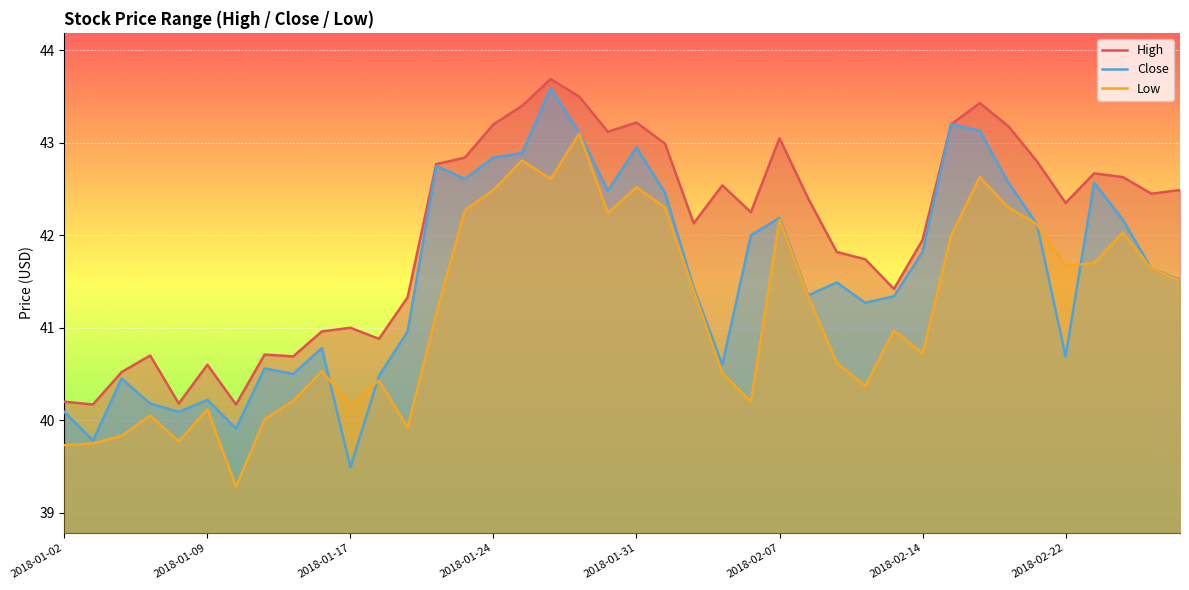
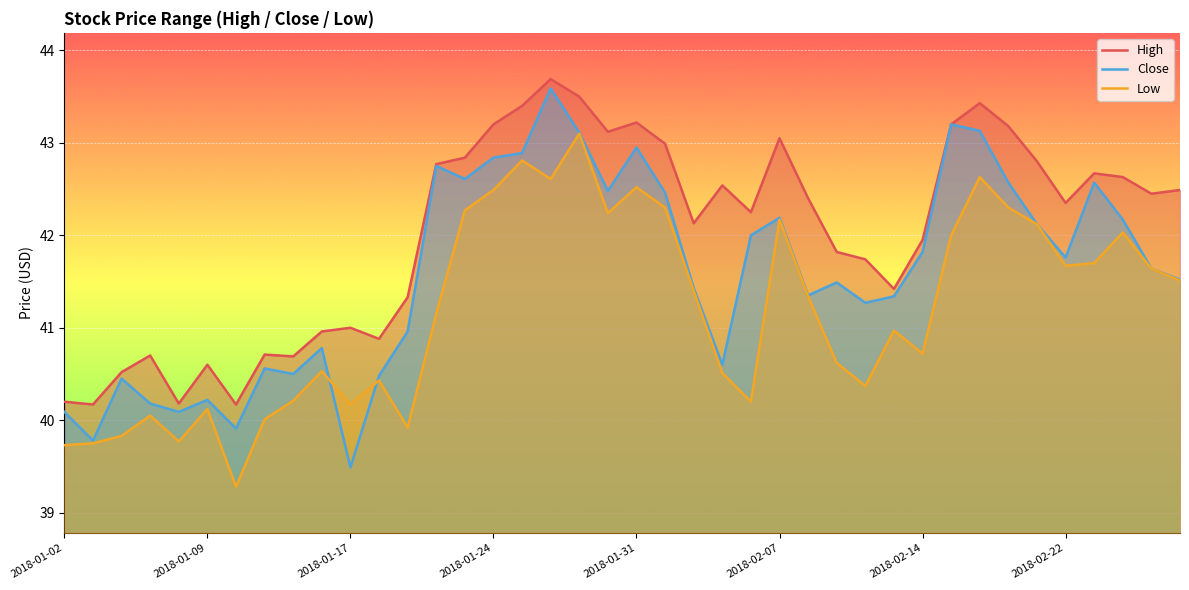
Close, 2018-02-22: 40.7 -> 41.8
